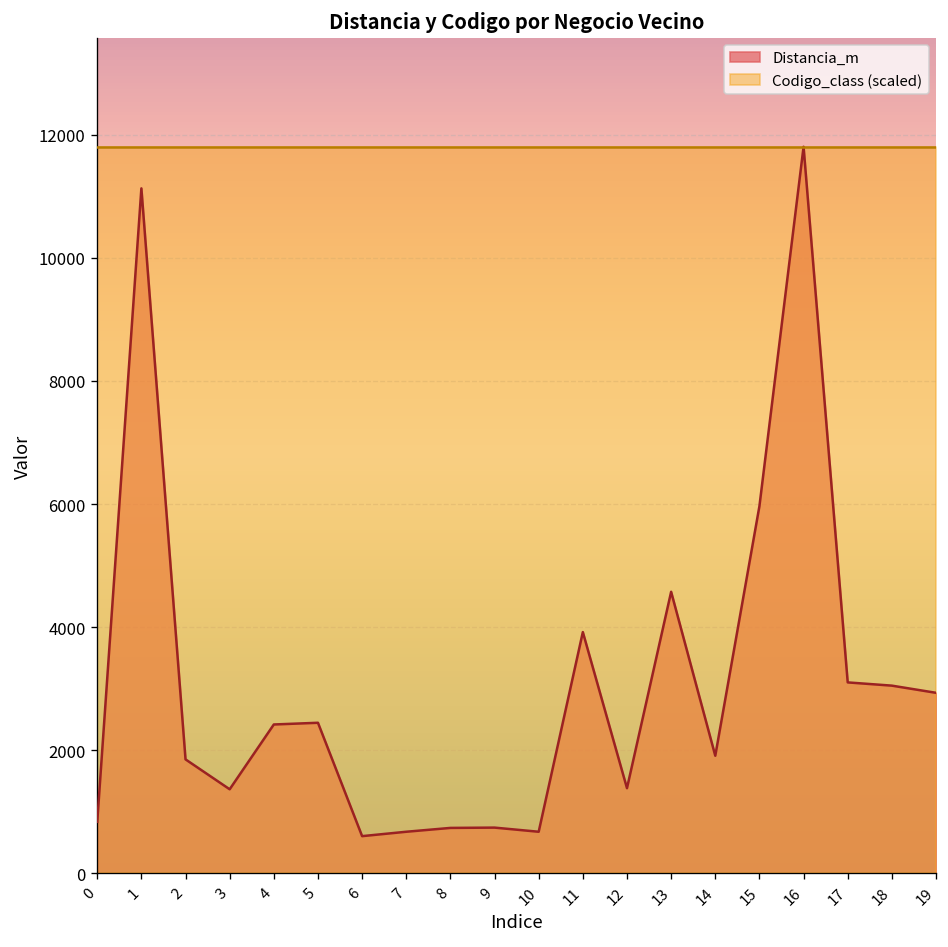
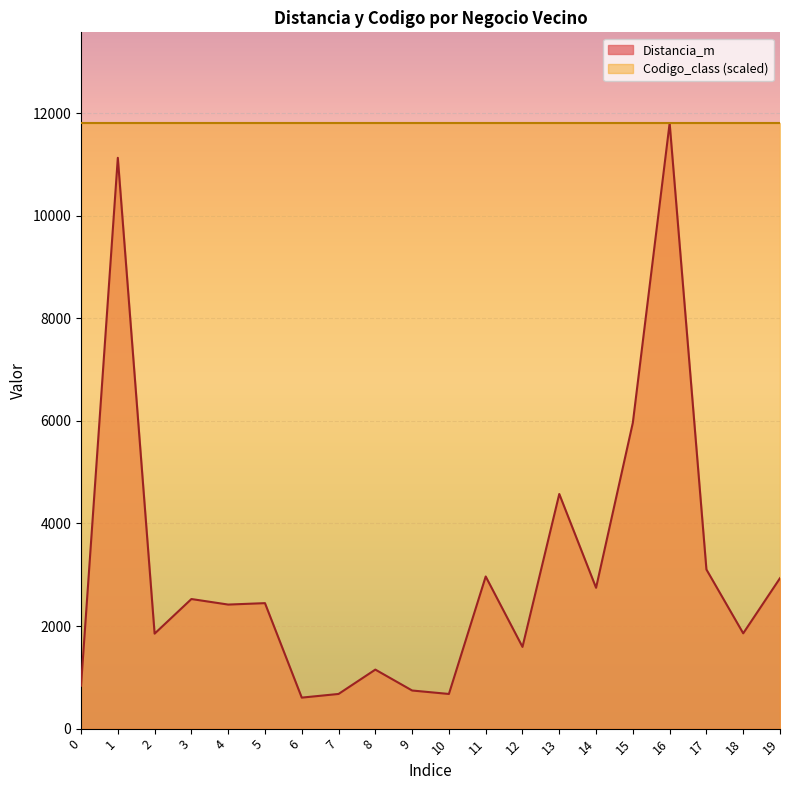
Distancia_m, 3: 1400 -> 2500
Distancia_m, 8: 700 -> 1200
Distancia_m, 11: 3900 -> 3000
Distancia_m, 12: 1400 -> 1600
Distancia_m, 14: 1900 -> 2700
Distancia_m, 18: 3000 -> 1900
